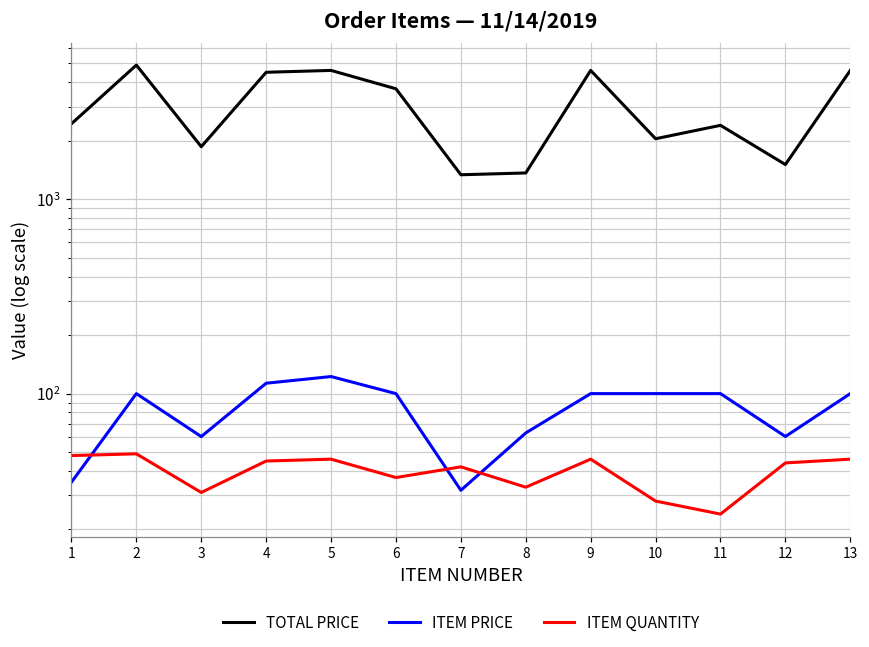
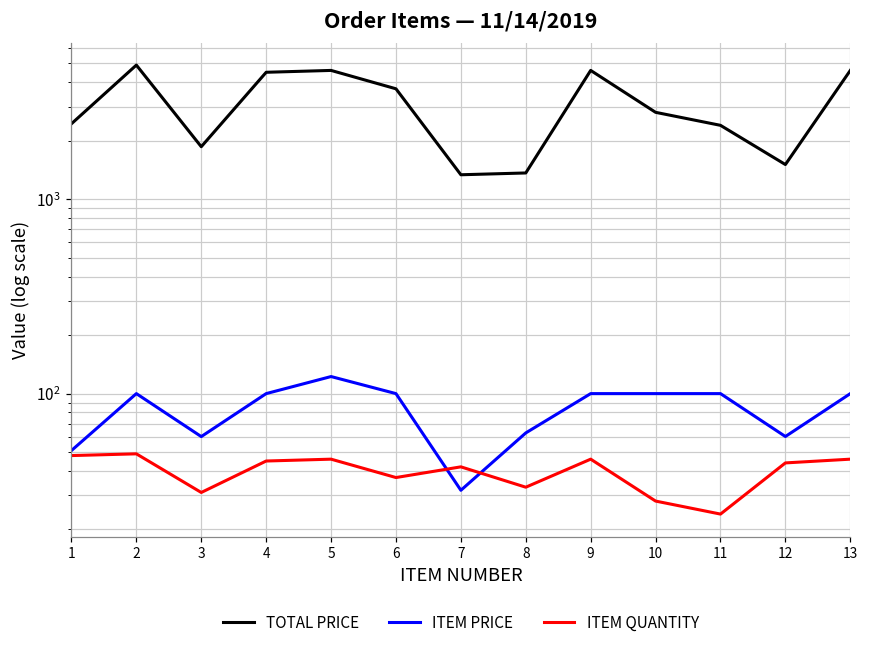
ITEM PRICE, 1: 35 -> 51
ITEM PRICE, 4: 110 -> 100
TOTAL PRICE, 10: 2000 -> 2800
